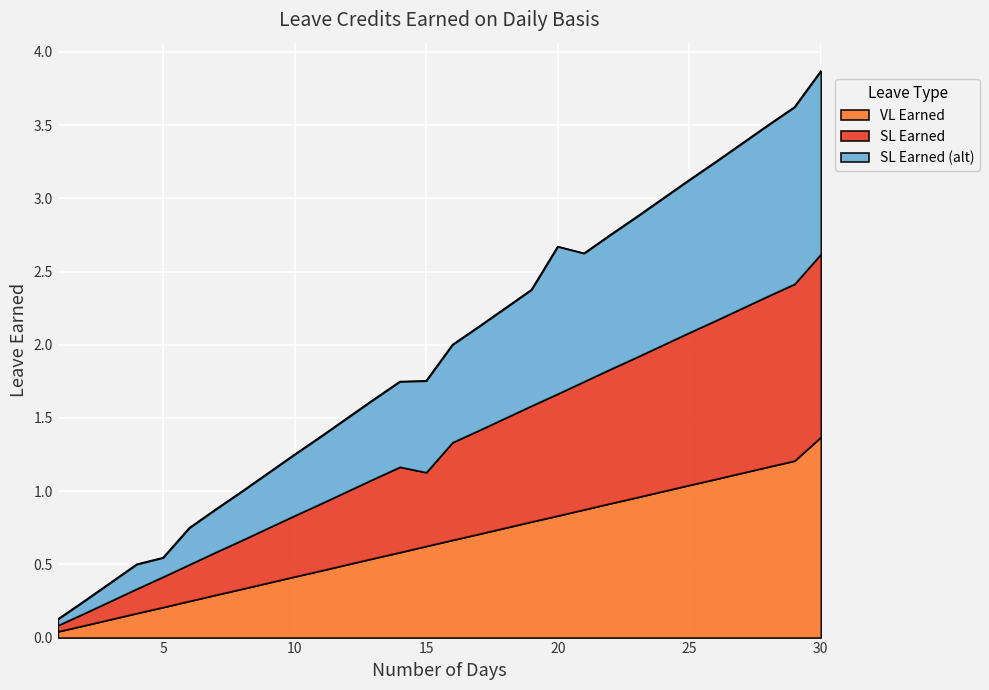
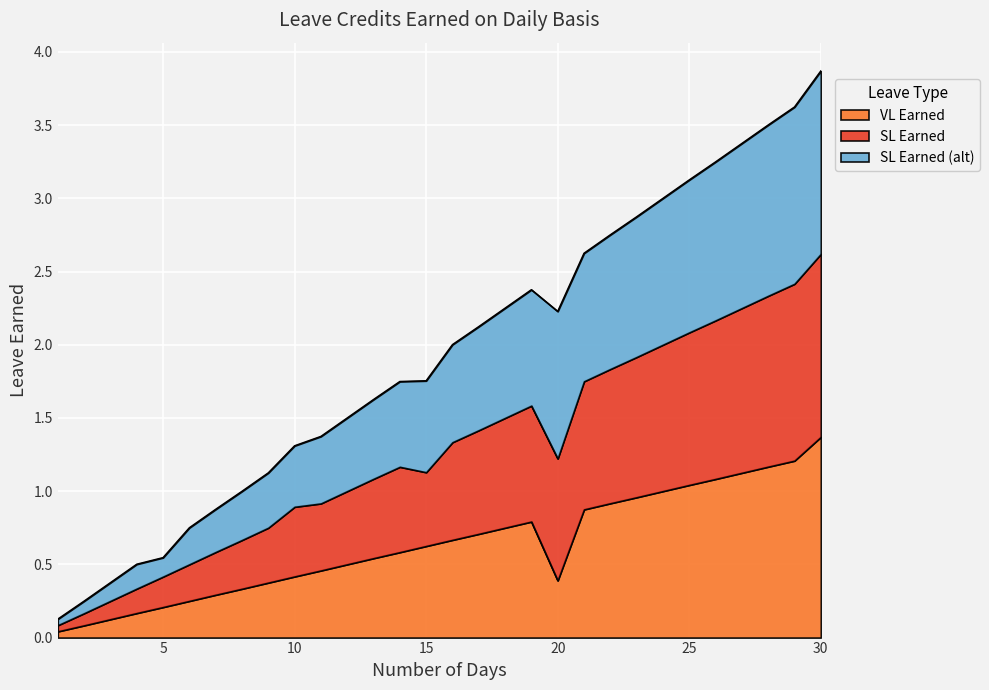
SL Earned, 10: 0.42 -> 0.48
VL Earned, 20: 0.83 -> 0.39
